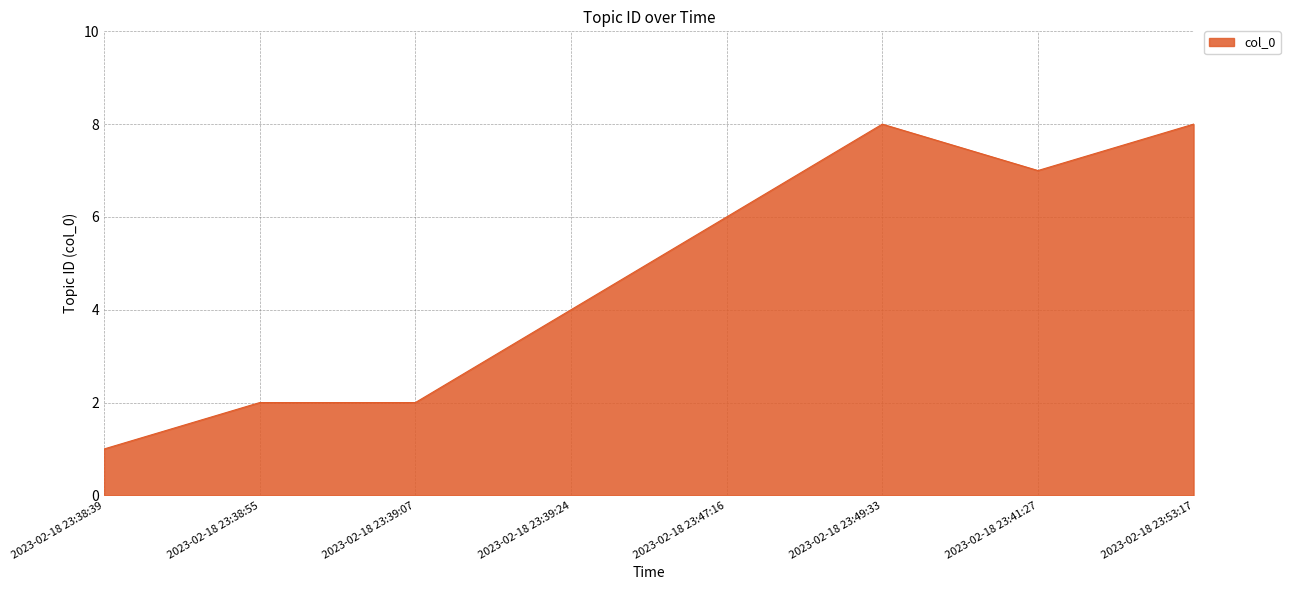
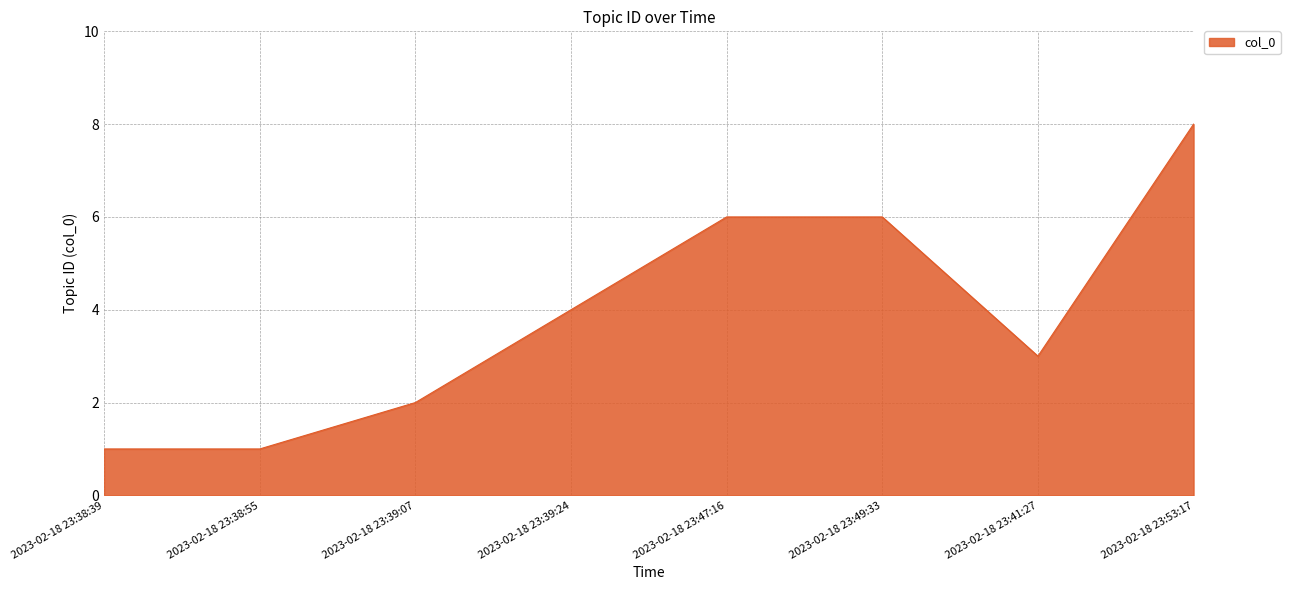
2023-02-18 23:38:55: 2 -> 1
2023-02-18 23:49:33: 8 -> 6
2023-02-18 23:41:27: 7 -> 3
